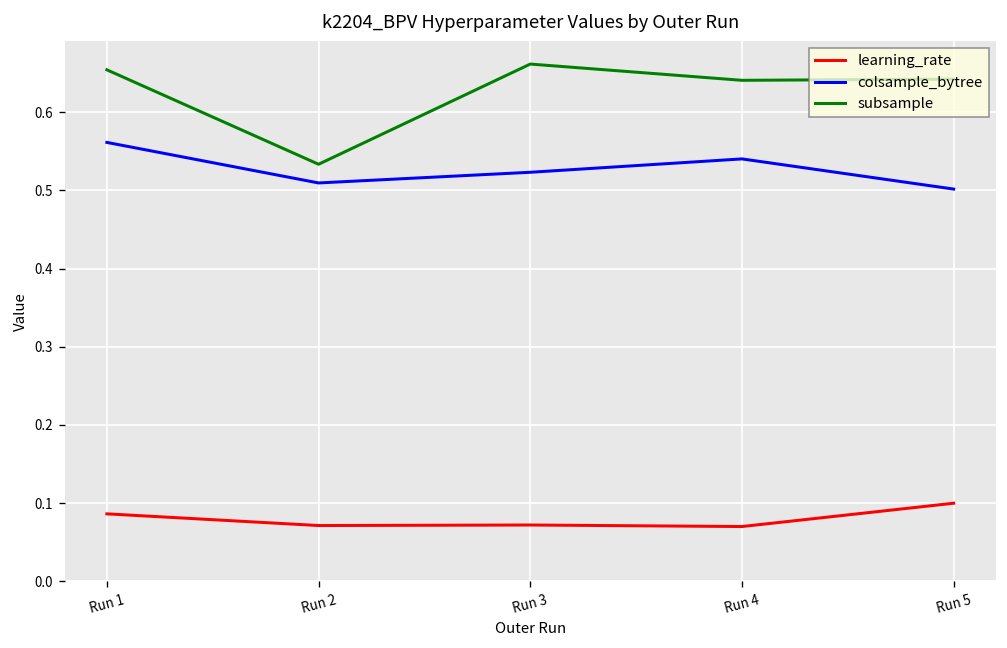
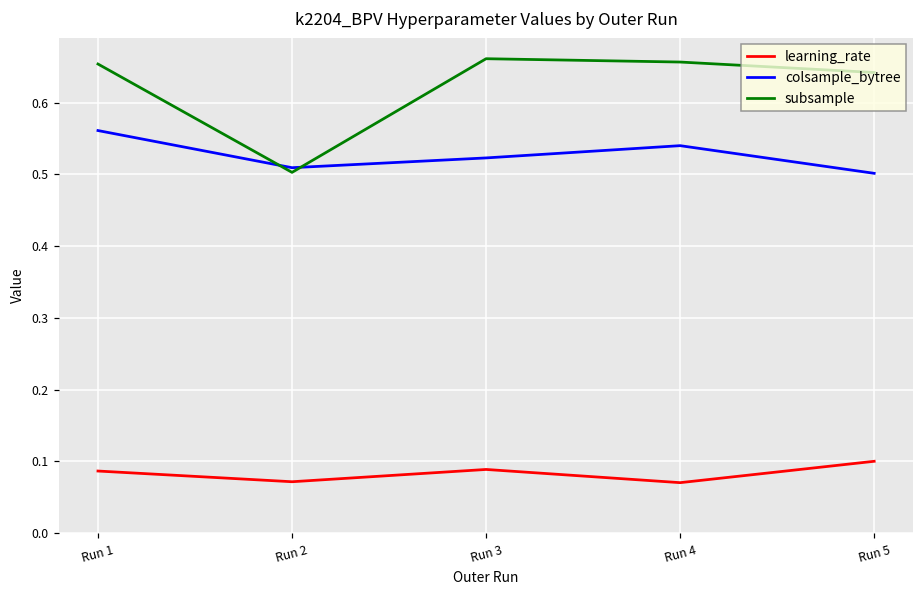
subsample, Run 2: 0.53 -> 0.50
learning_rate, Run 3: 0.07 -> 0.09
subsample, Run 4: 0.64 -> 0.66
